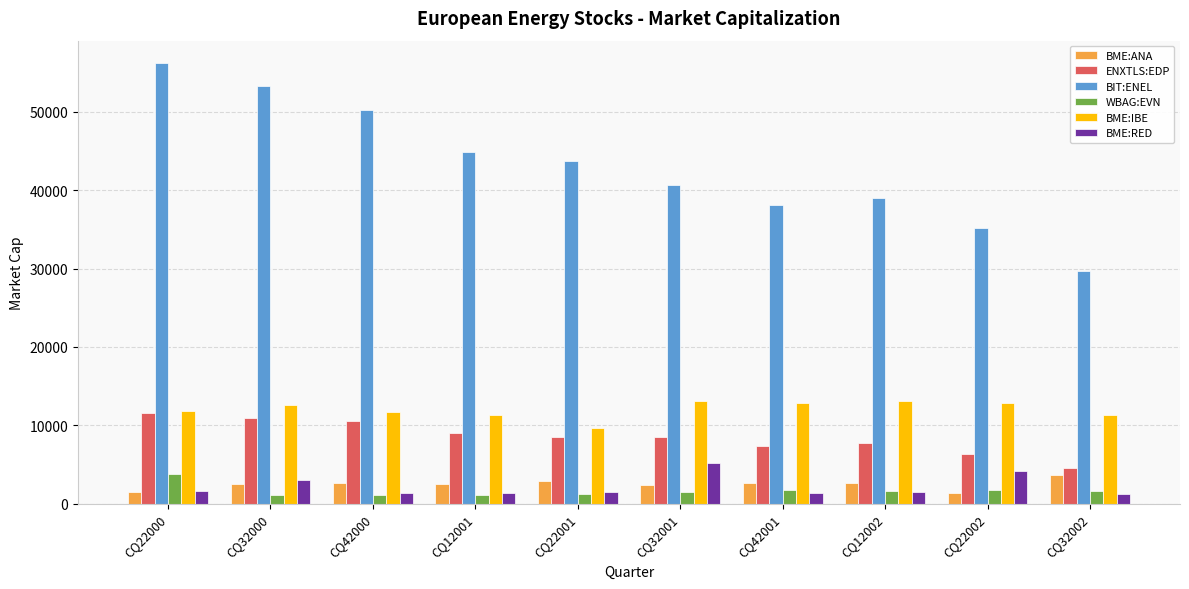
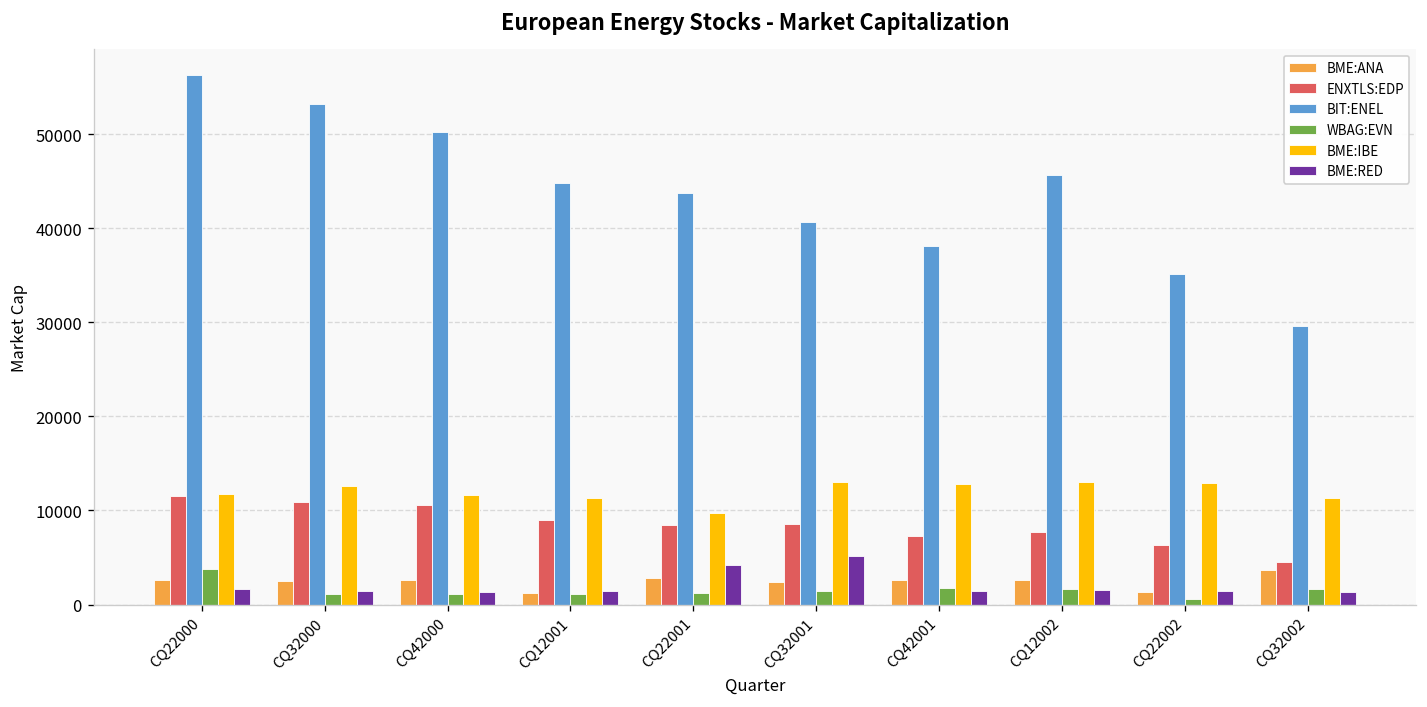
BME:ANA, CQ22000: 1000 -> 3000
BME:RED, CQ32000: 3000 -> 1000
BME:ANA, CQ12001: 2000 -> 1000
BME:RED, CQ22001: 1000 -> 4000
BIT:ENEL, CQ12002: 39000 -> 46000
WBAG:EVN, CQ22002: 2000 -> 1000
BME:RED, CQ22002: 4000 -> 1000
